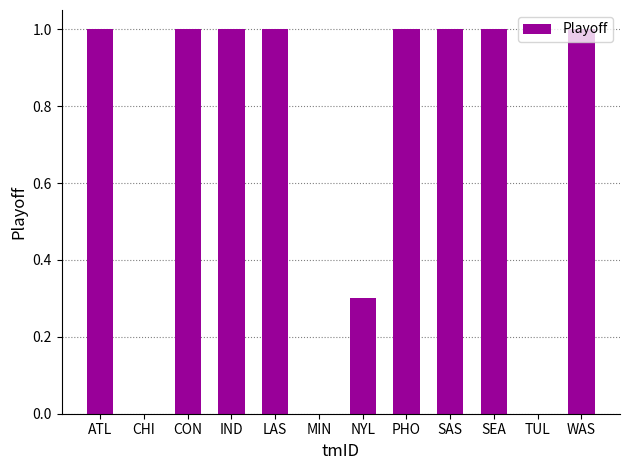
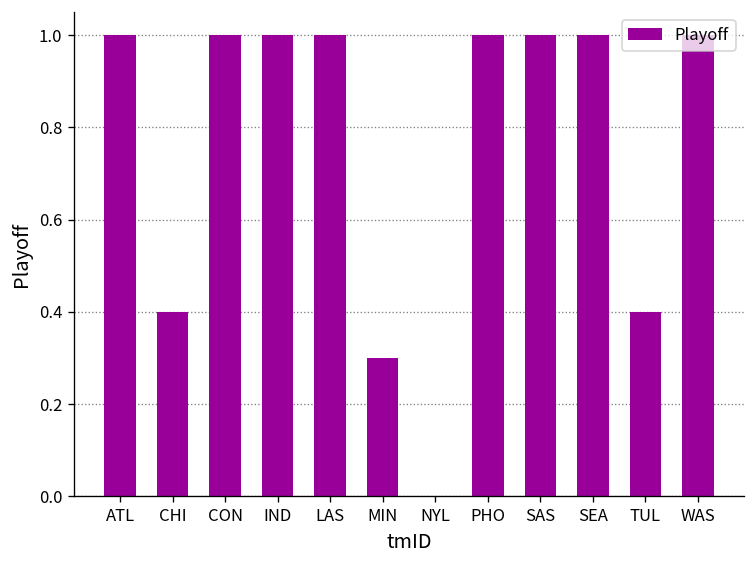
CHI: 0.0 -> 0.4
MIN: 0.0 -> 0.3
NYL: 0.3 -> 0.0
TUL: 0.0 -> 0.4
